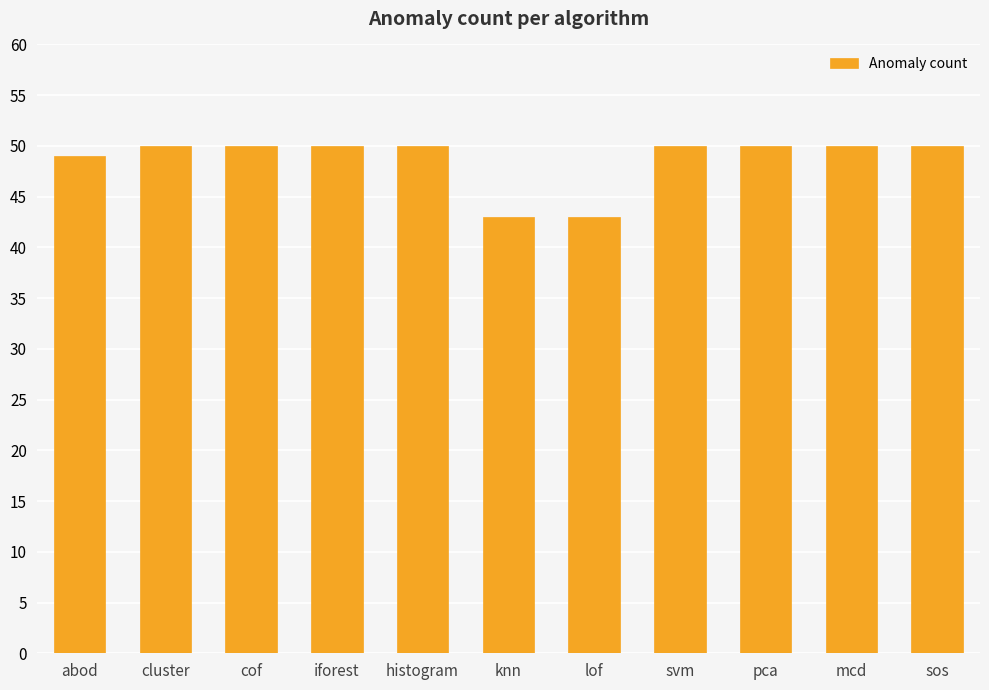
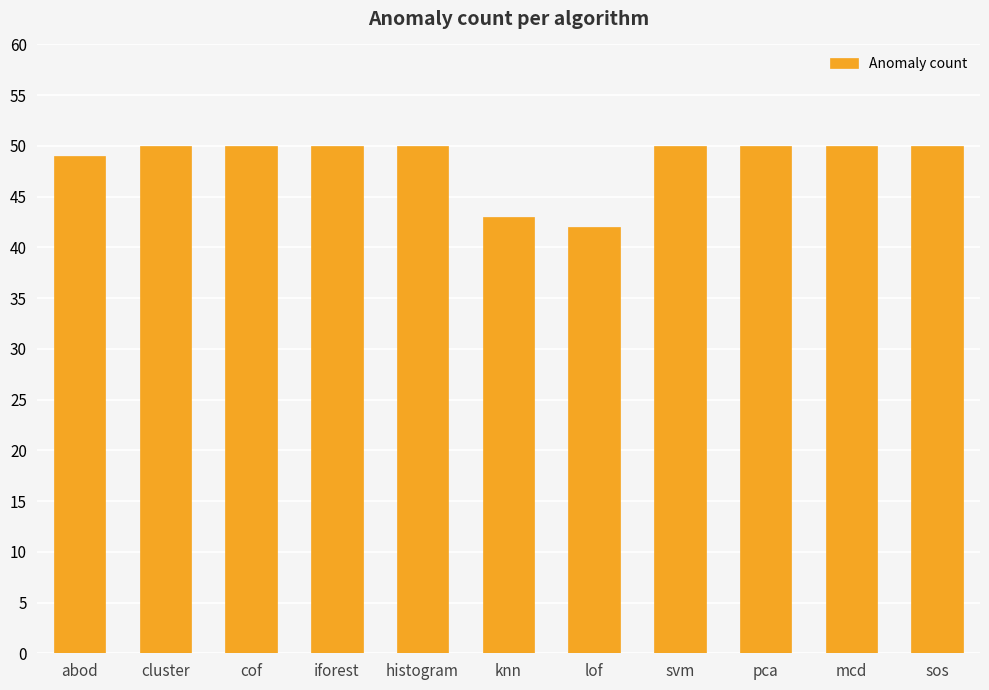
lof: 43 -> 42
